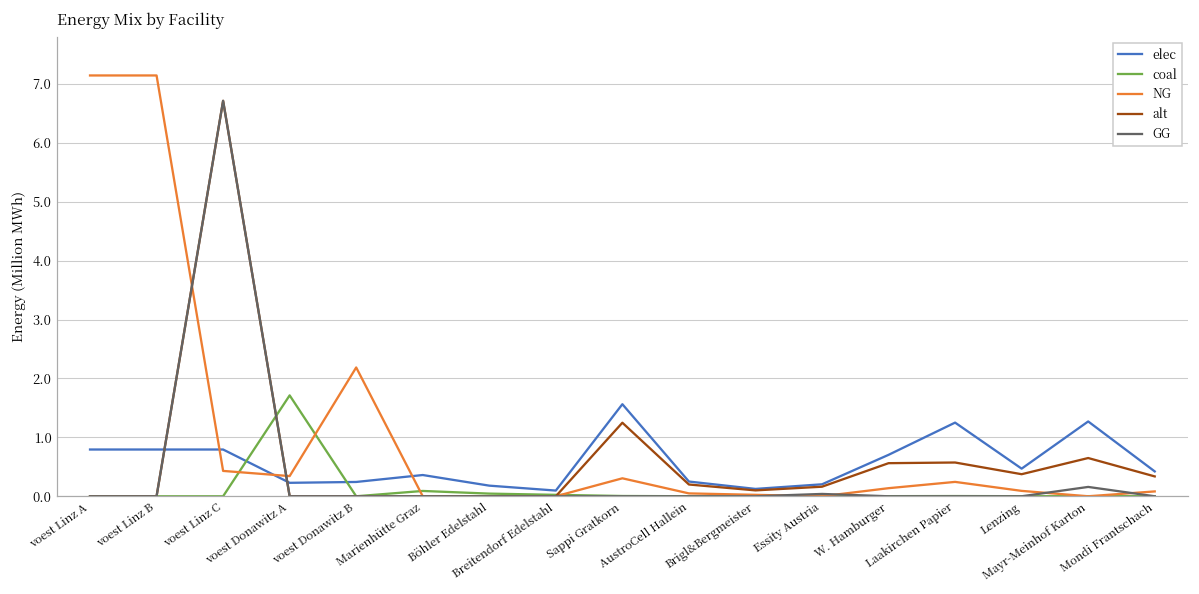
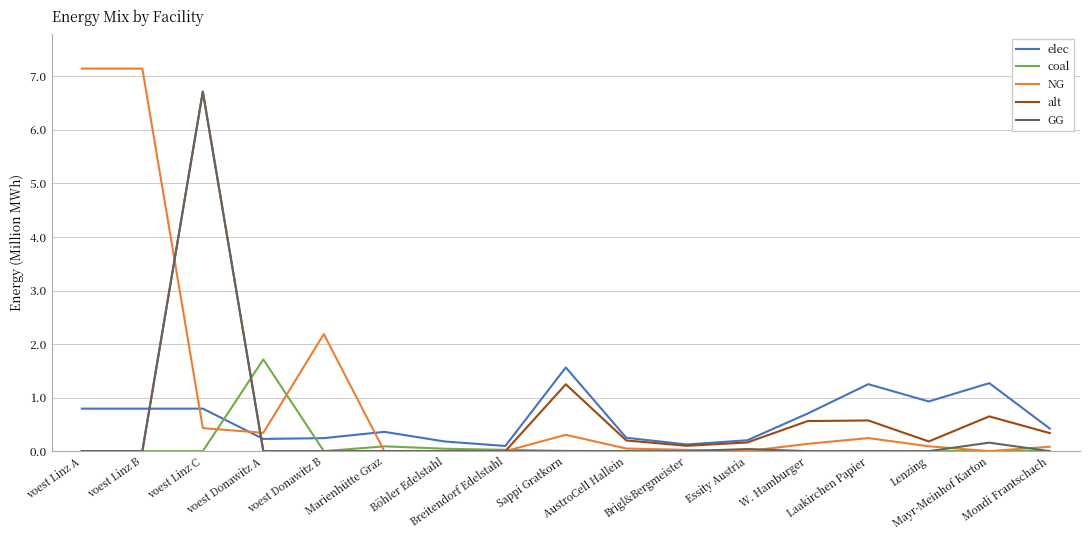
elec, Lenzing: 0.5 -> 0.9
alt, Lenzing: 0.4 -> 0.2
